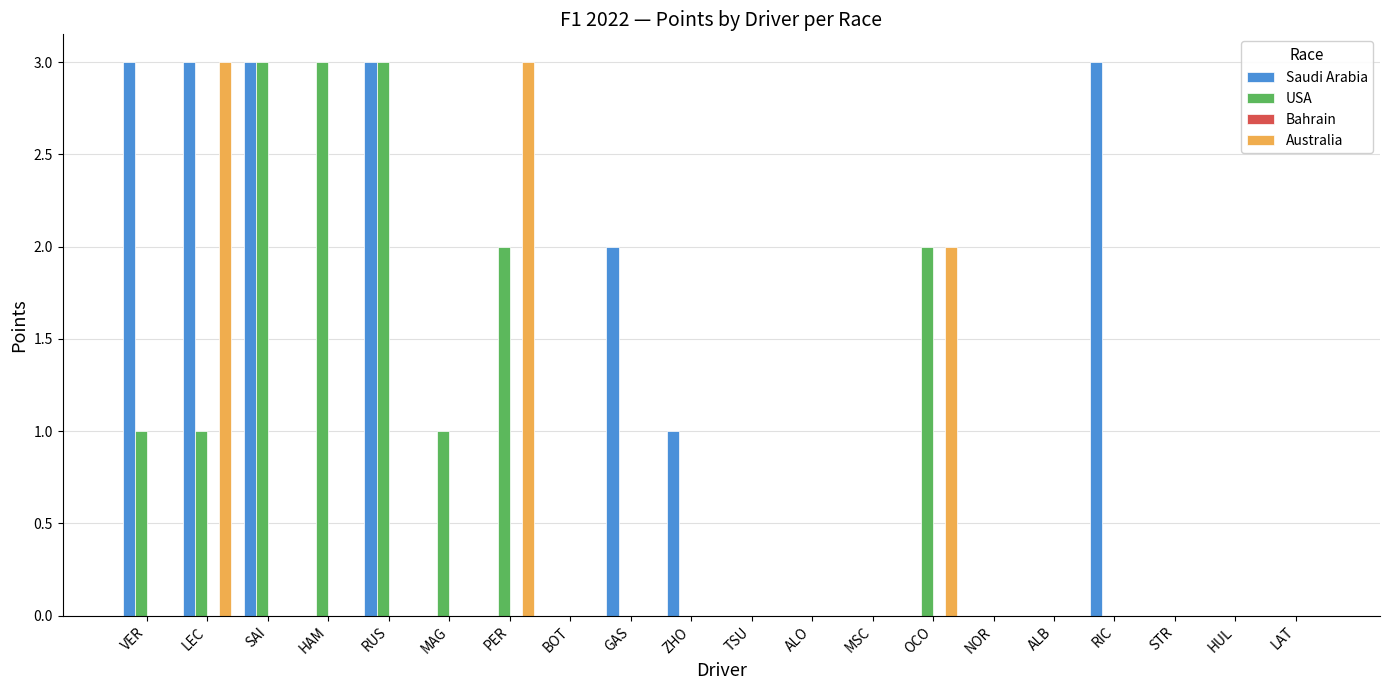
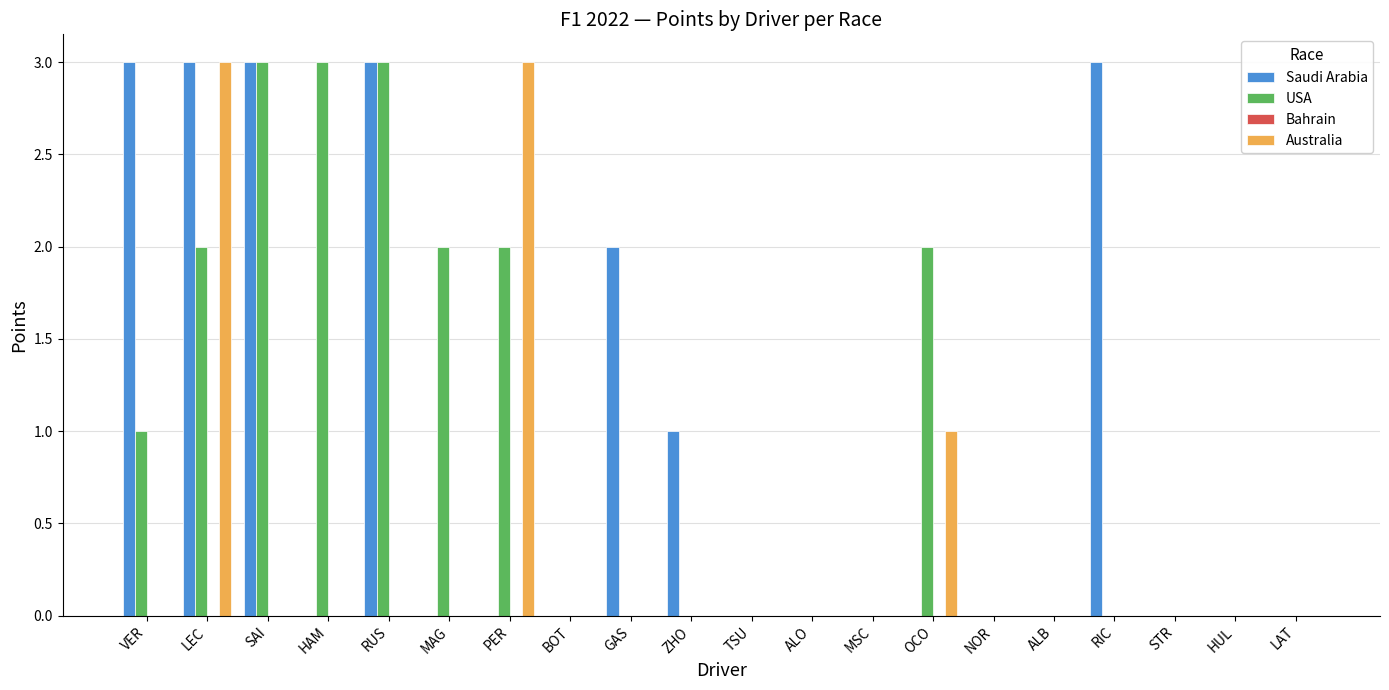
USA, LEC: 1 -> 2
USA, MAG: 1 -> 2
Australia, OCO: 2 -> 1
